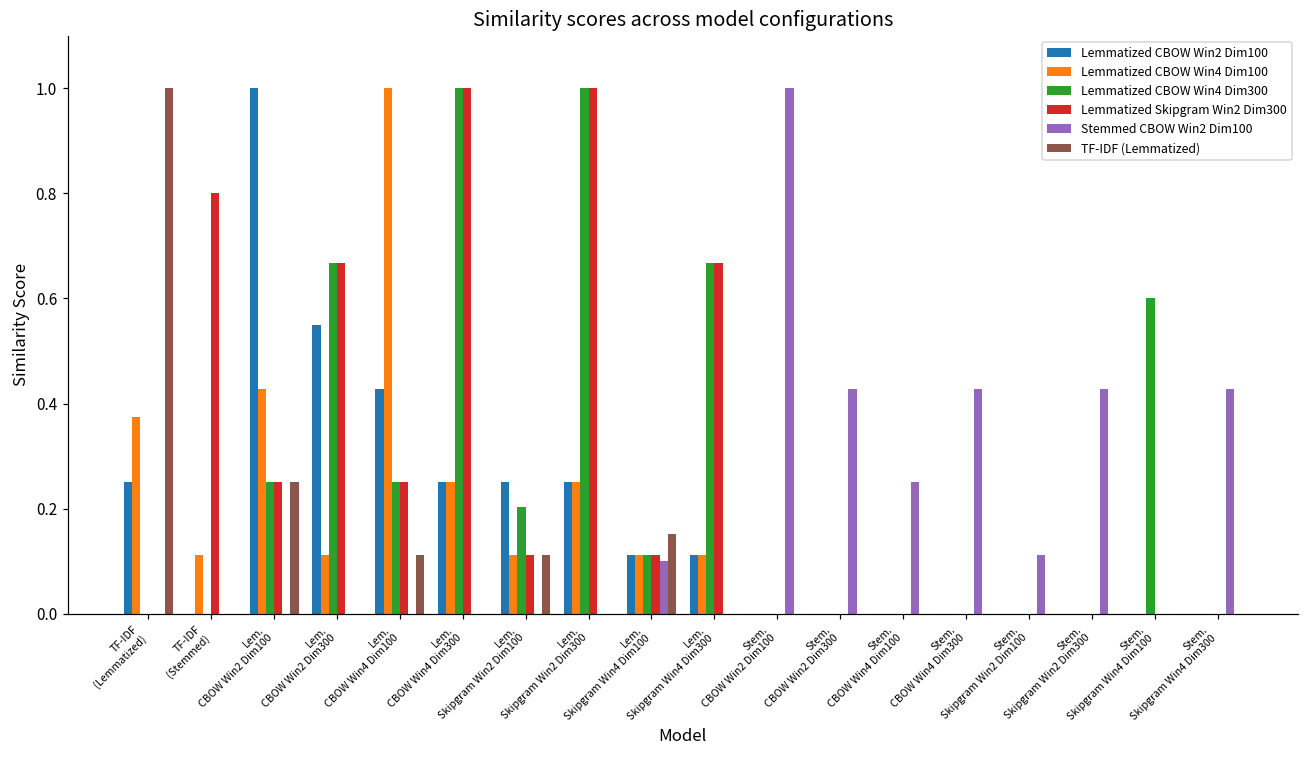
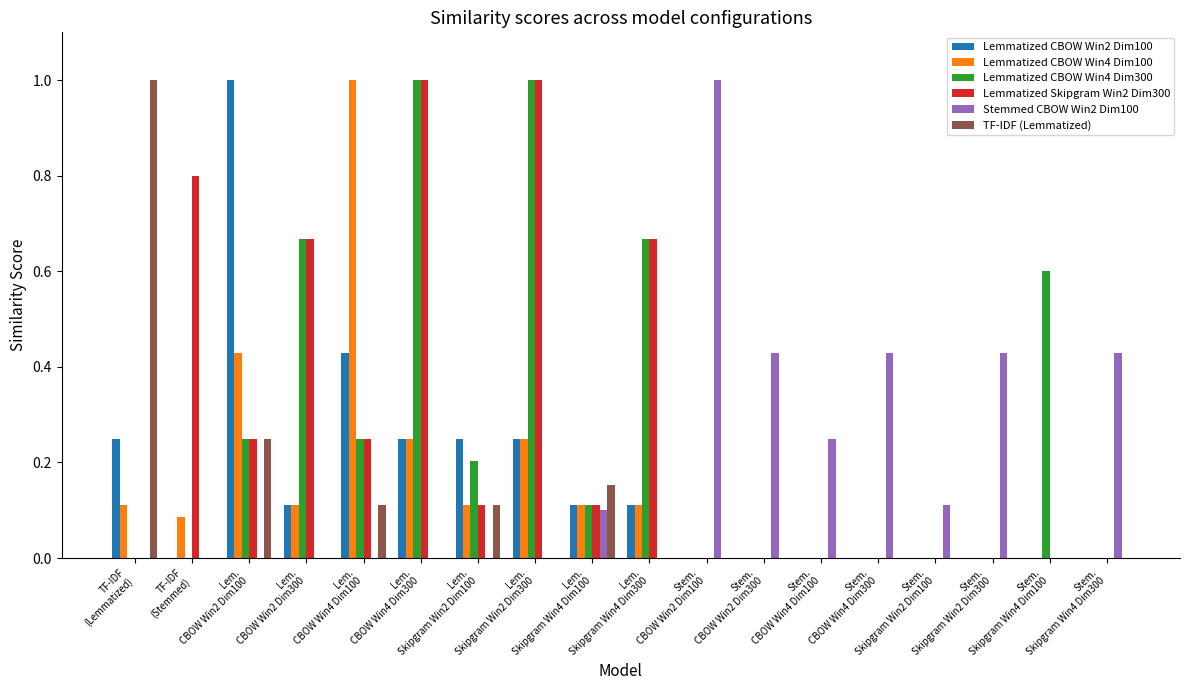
Lemmatized CBOW Win4 Dim100, TF-IDF (Lemmatized): 0.37 -> 0.11
Lemmatized CBOW Win4 Dim100, TF-IDF (Stemmed): 0.11 -> 0.09
Lemmatized CBOW Win2 Dim100, Lem. CBOW Win2 Dim300: 0.55 -> 0.11
